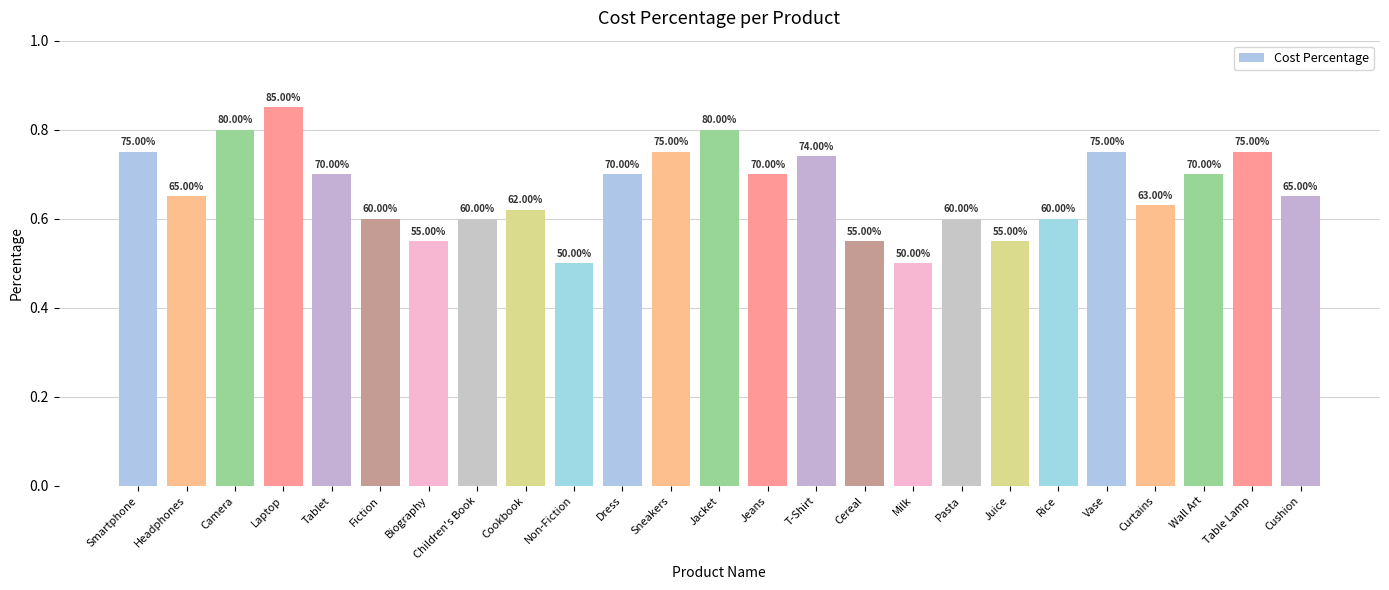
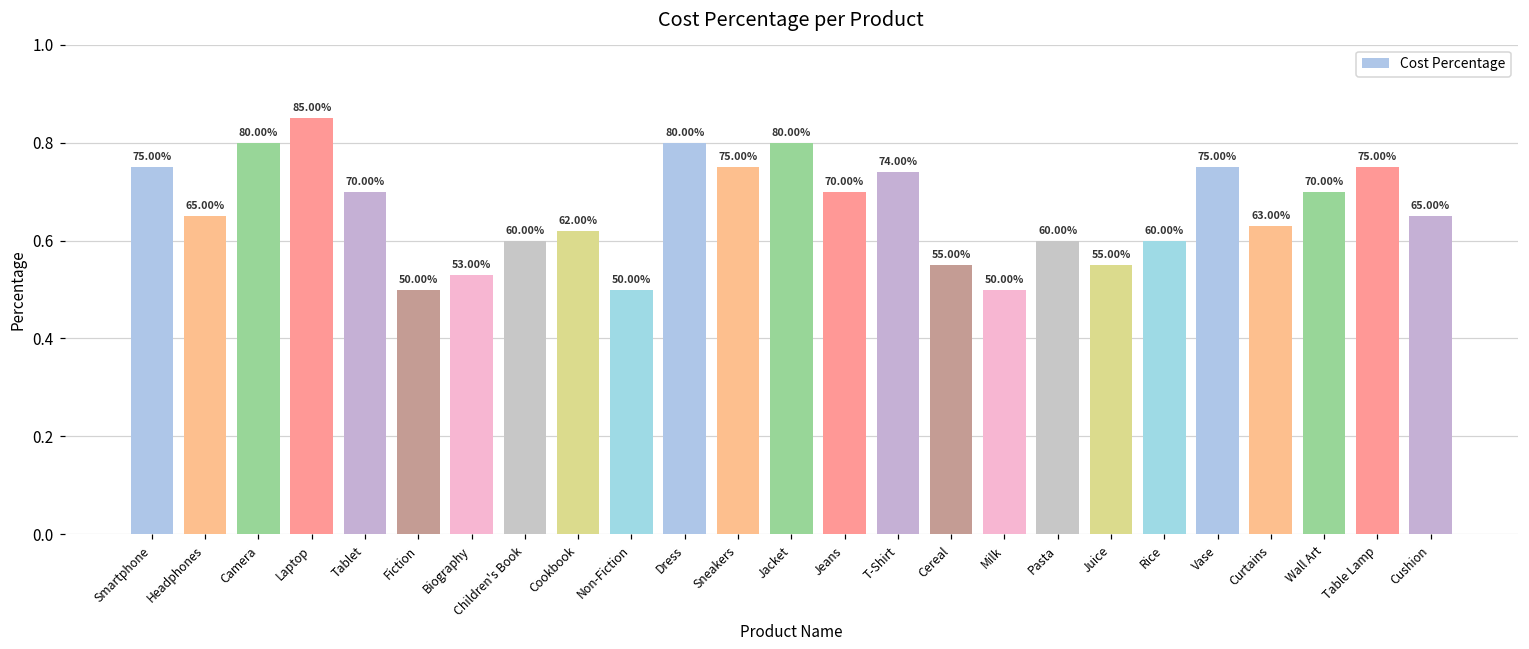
Fiction: 60.00% -> 50.00%
Biography: 55.00% -> 53.00%
Dress: 70.00% -> 80.00%
